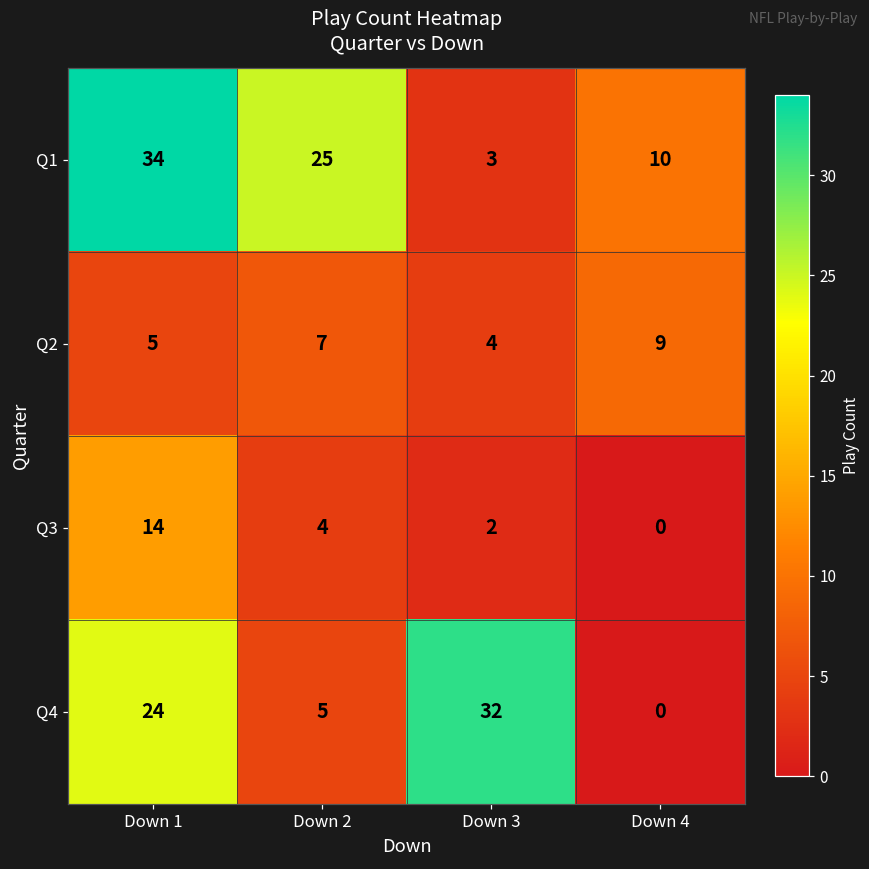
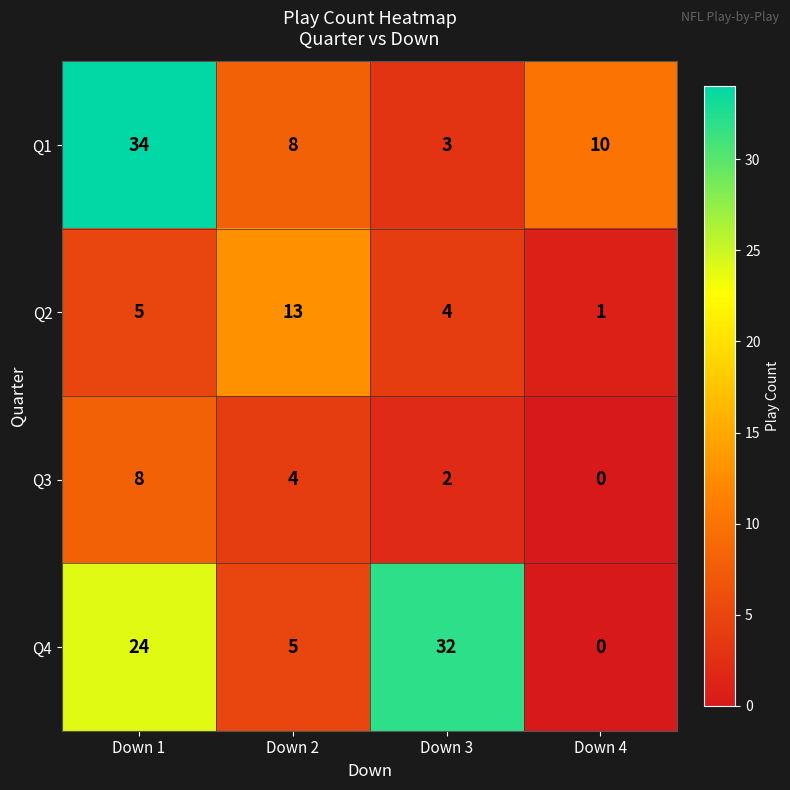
Q1, Down 2: 25 -> 8
Q2, Down 2: 7 -> 13
Q2, Down 4: 9 -> 1
Q3, Down 1: 14 -> 8
